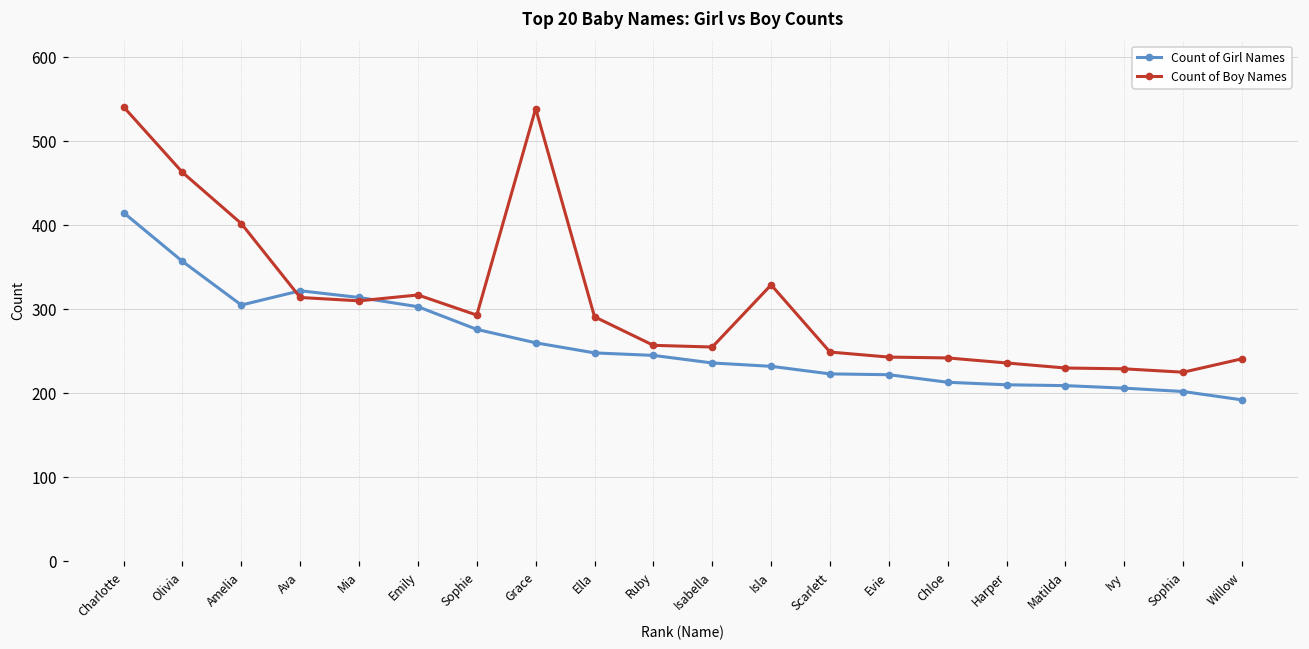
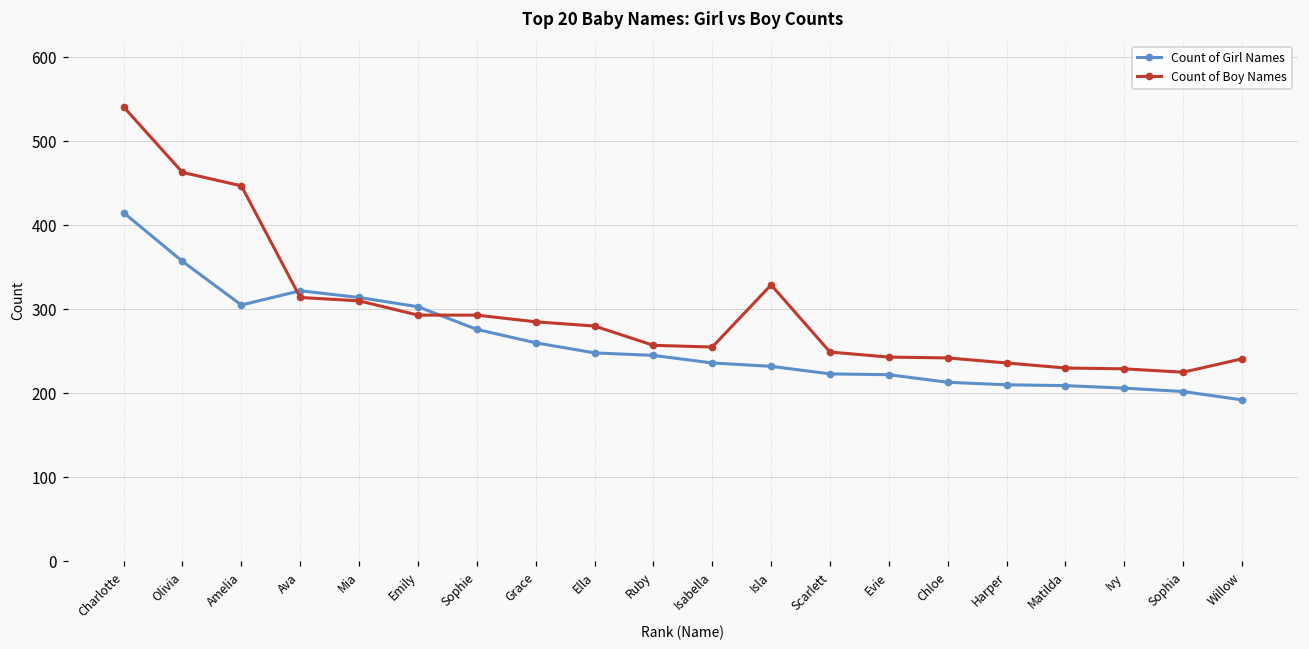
Count of Boy Names, Amelia: 400 -> 450
Count of Boy Names, Emily: 320 -> 290
Count of Boy Names, Grace: 540 -> 290
Count of Boy Names, Ella: 290 -> 280
